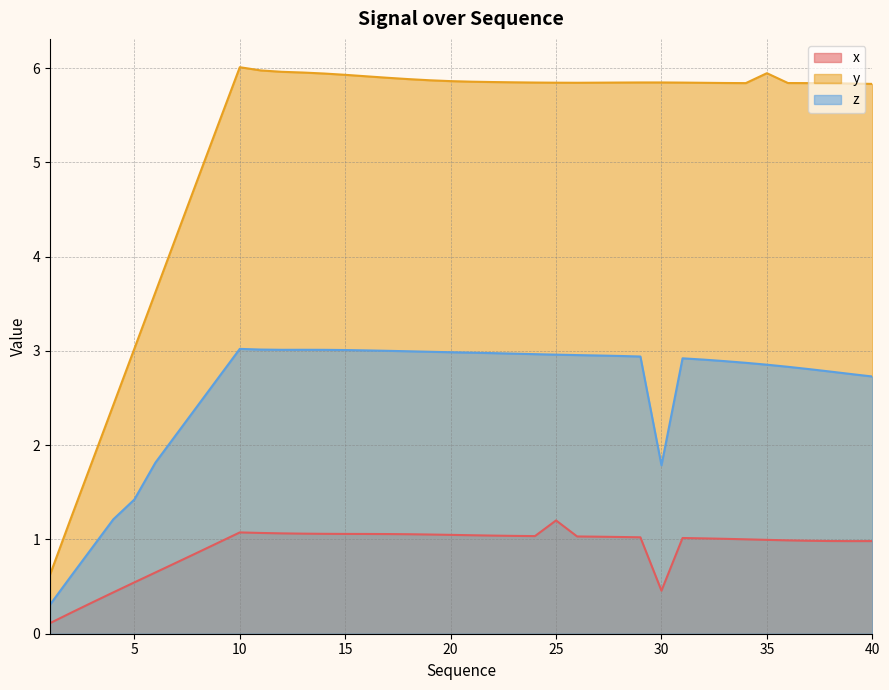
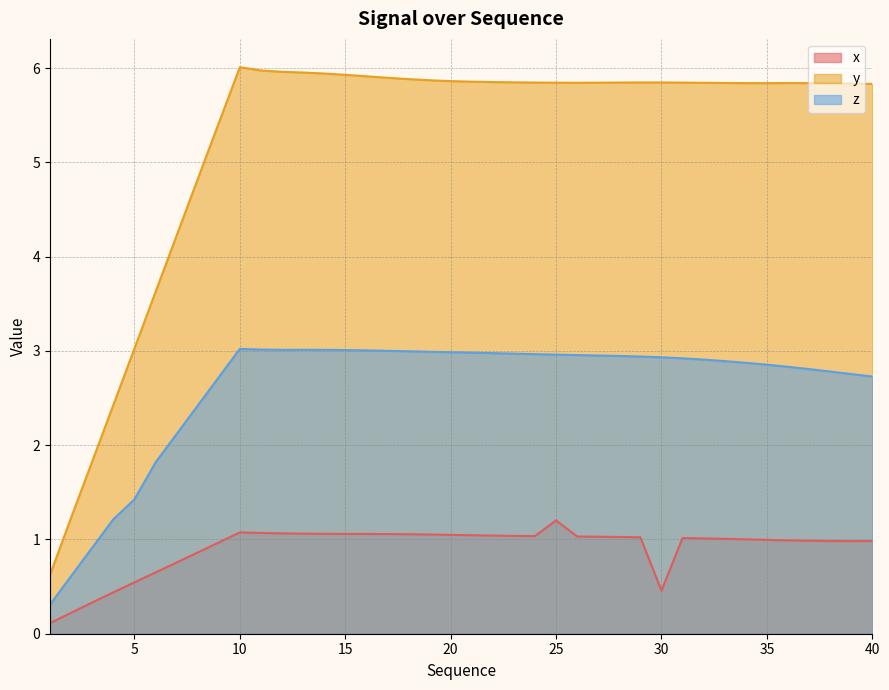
z, 30: 1.8 -> 2.9
y, 35: 5.9 -> 5.8
